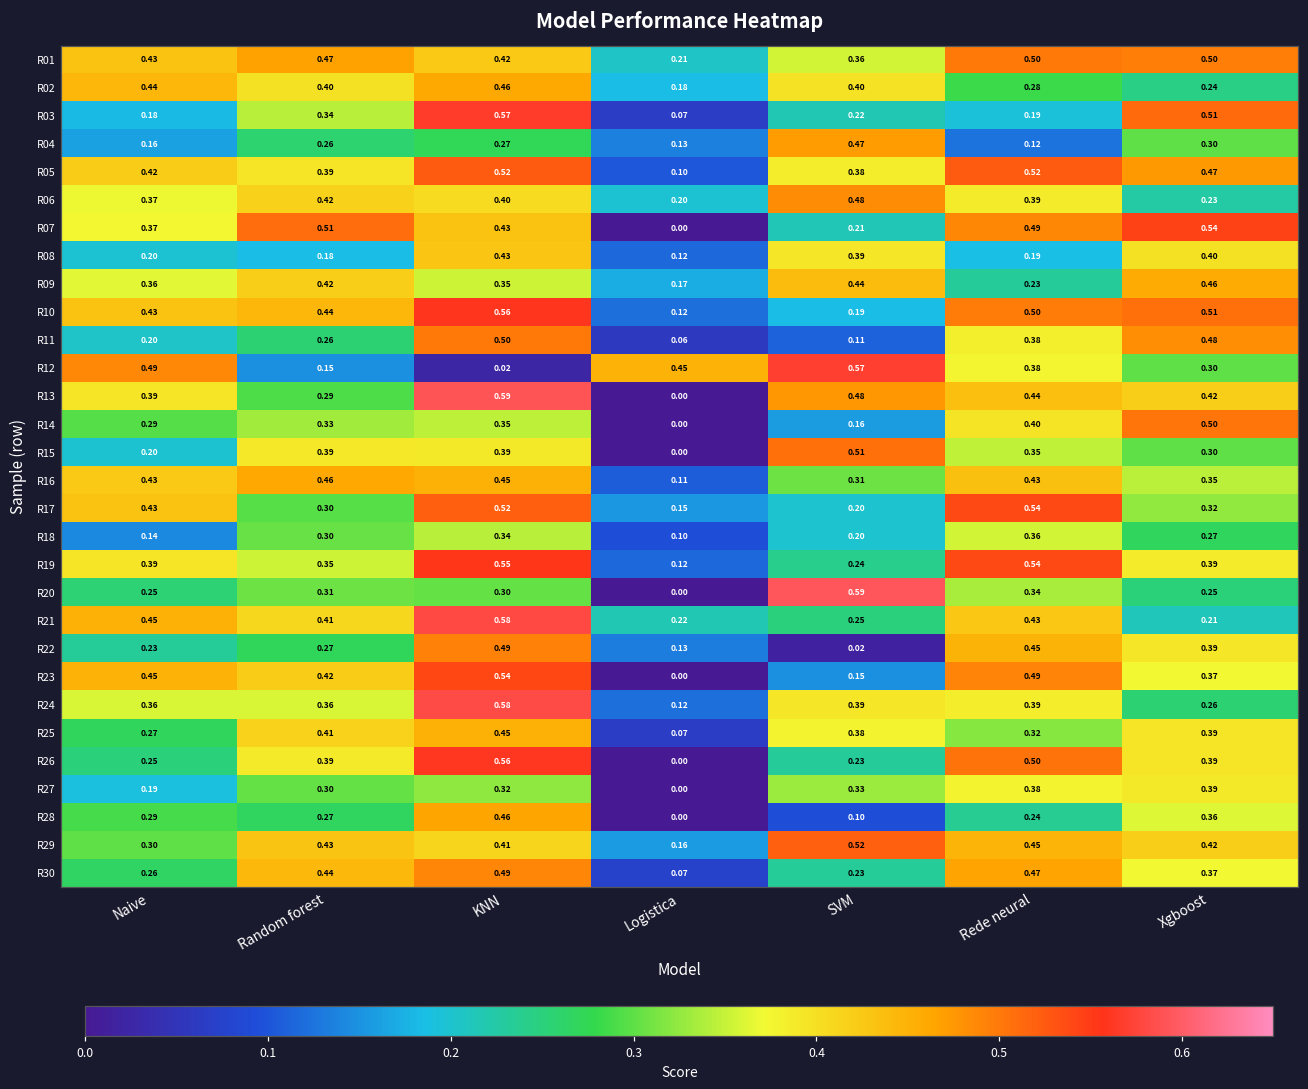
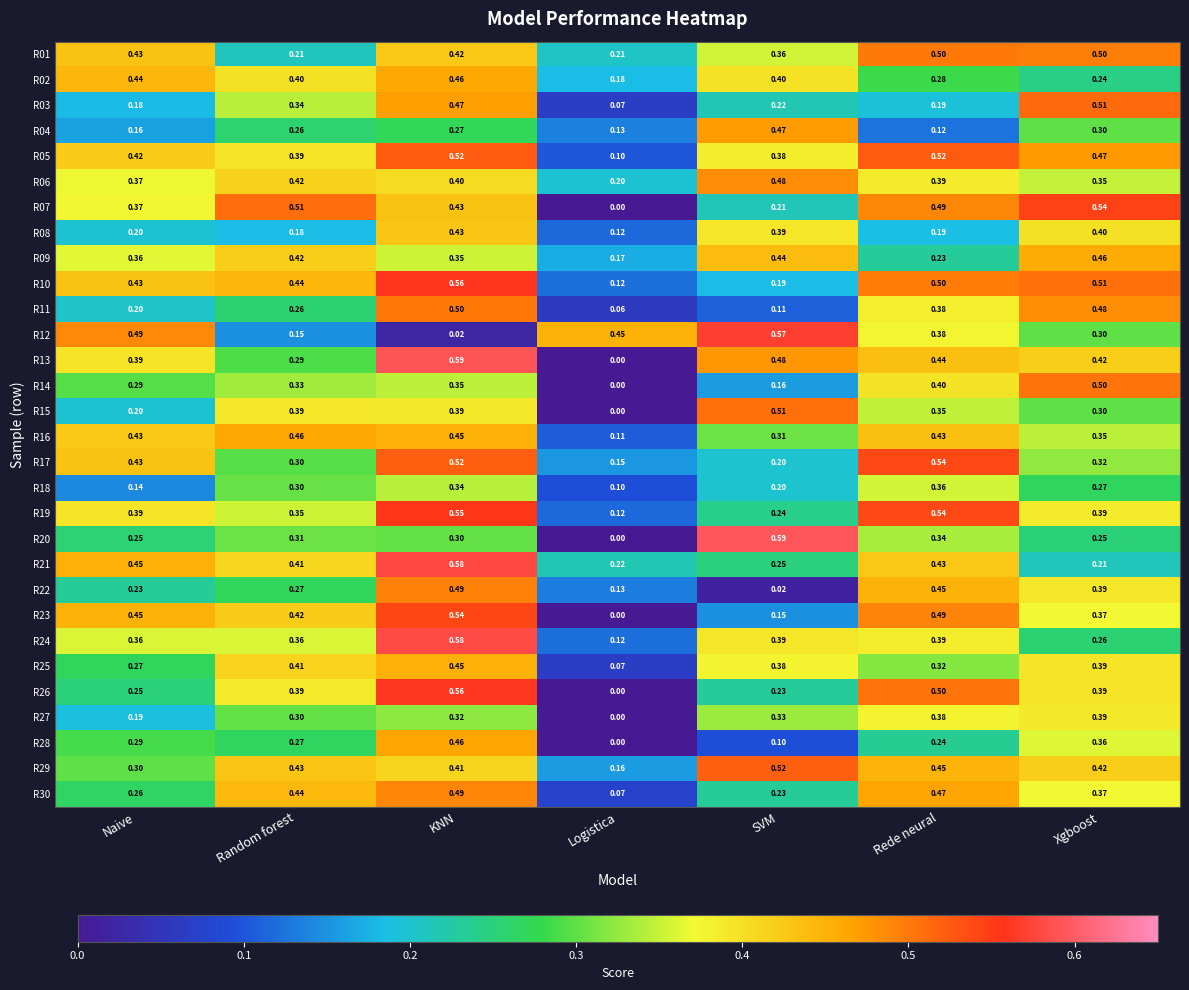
R01, Random forest: 0.47 -> 0.21
R03, KNN: 0.57 -> 0.47
R06, Xgboost: 0.23 -> 0.35
